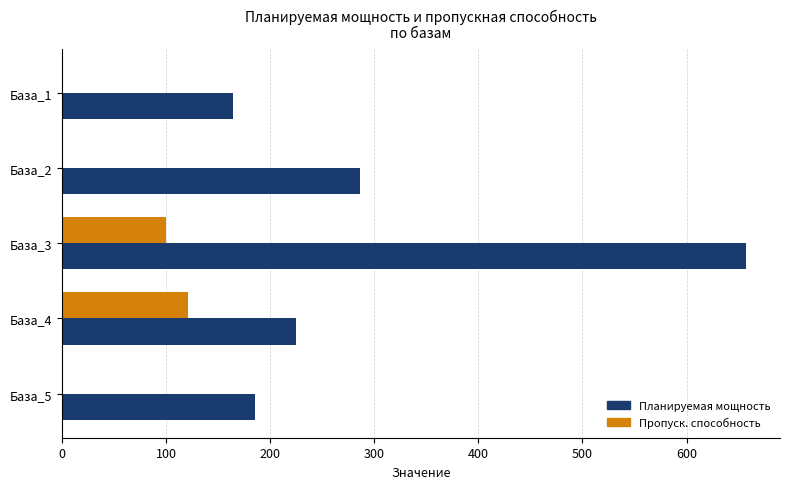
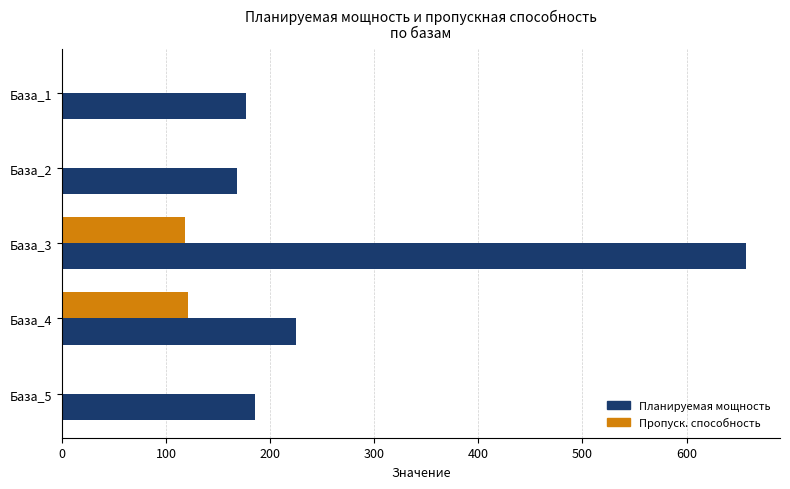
Планируемая мощность, База_1: 164 -> 176
Планируемая мощность, База_2: 286 -> 168
Пропуск. способность, База_3: 100 -> 118
